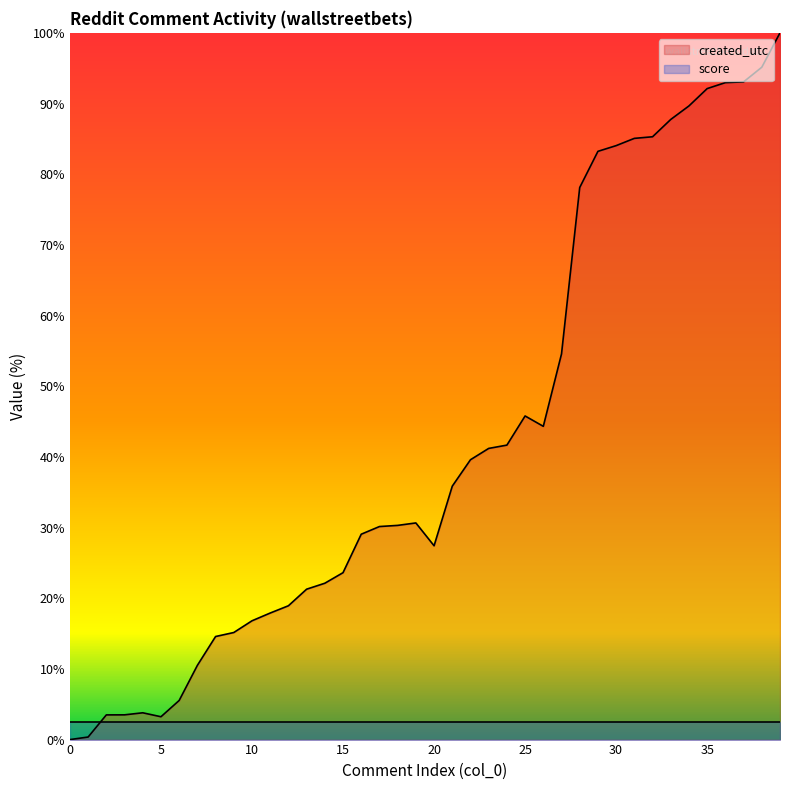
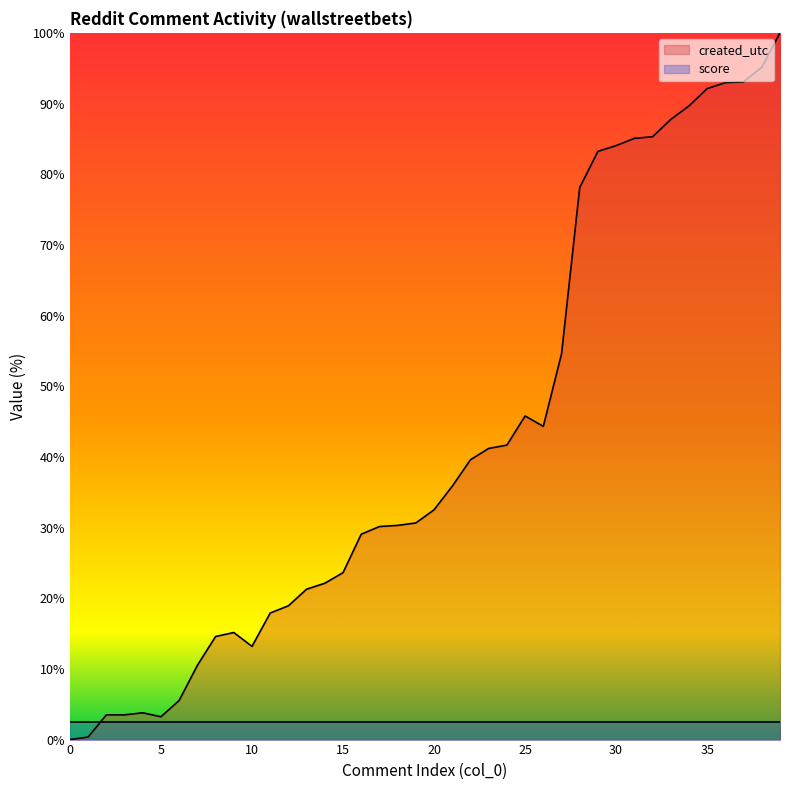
created_utc, 10: 17% -> 13%
created_utc, 20: 27% -> 33%
